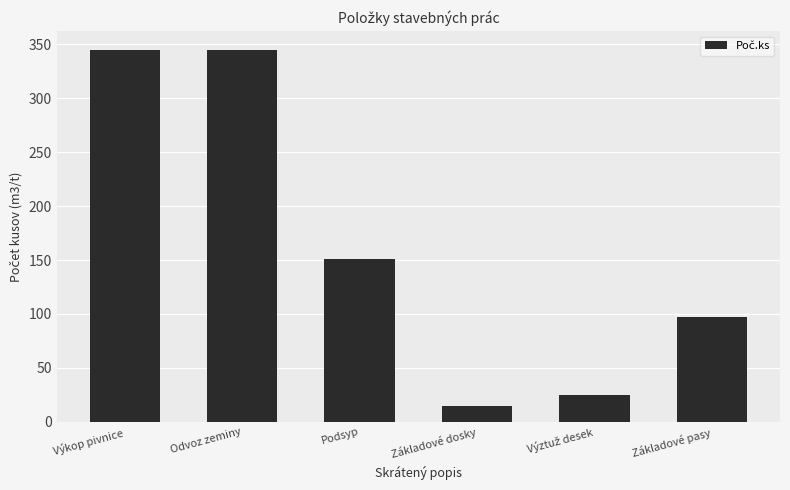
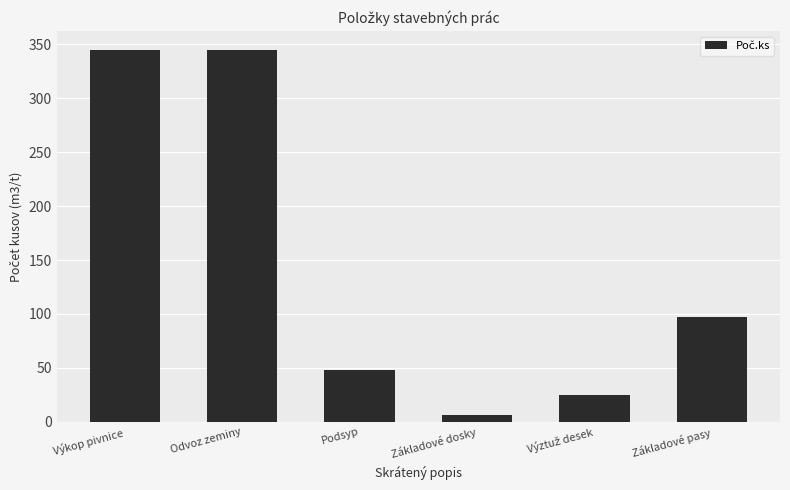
Podsyp: 151 -> 48
Základové dosky: 15 -> 7
